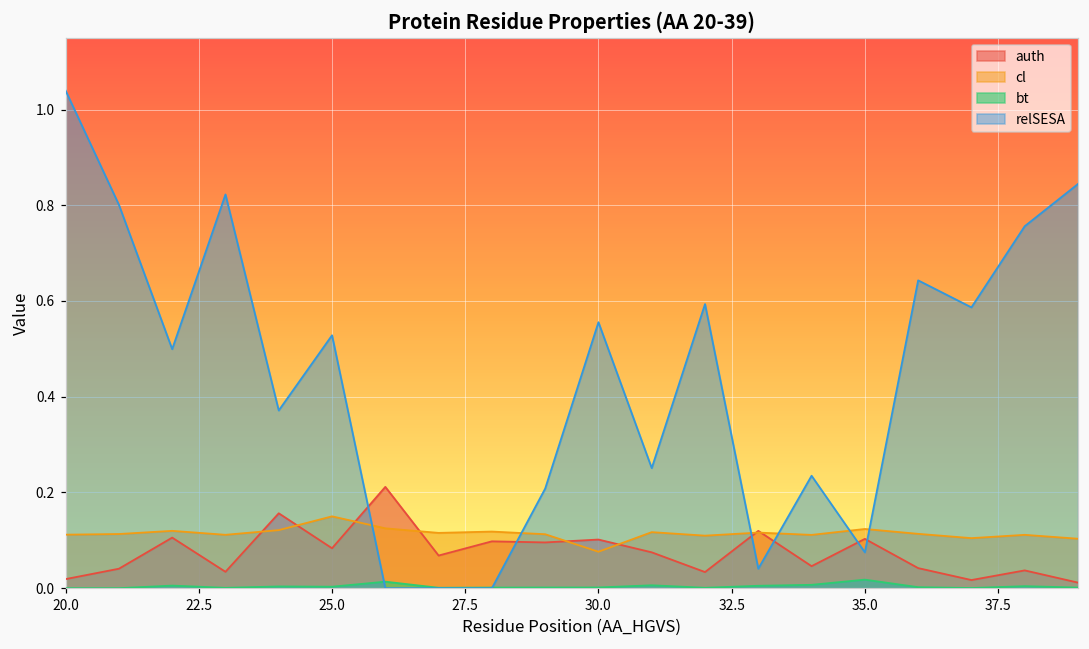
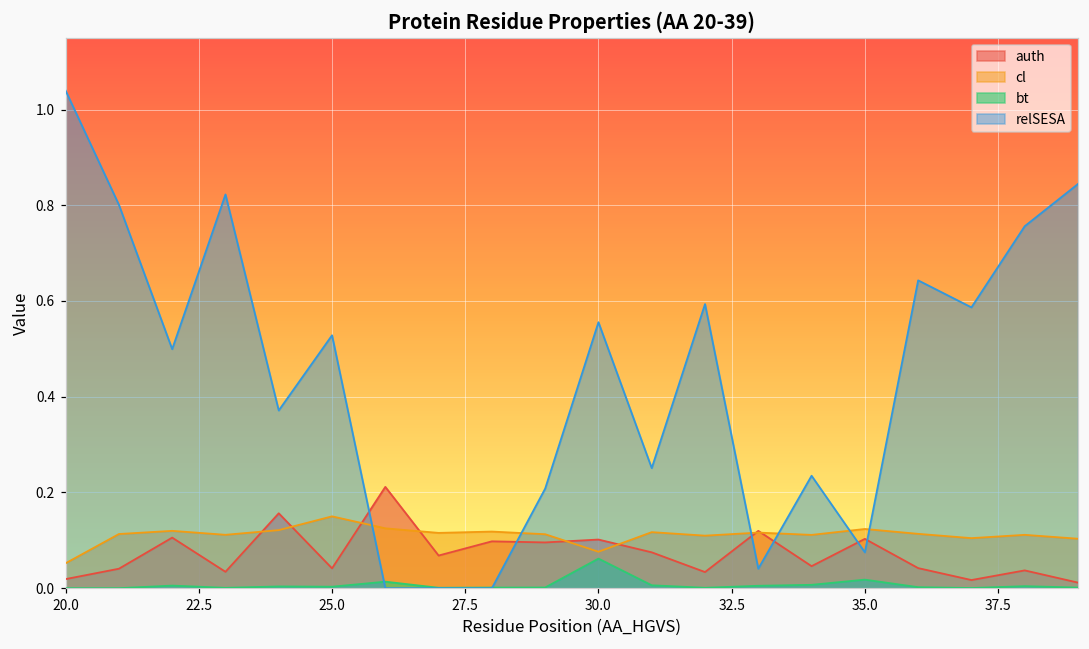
cl, 20.0: 0.11 -> 0.05
auth, 25.0: 0.08 -> 0.04
bt, 30.0: 0.00 -> 0.06
